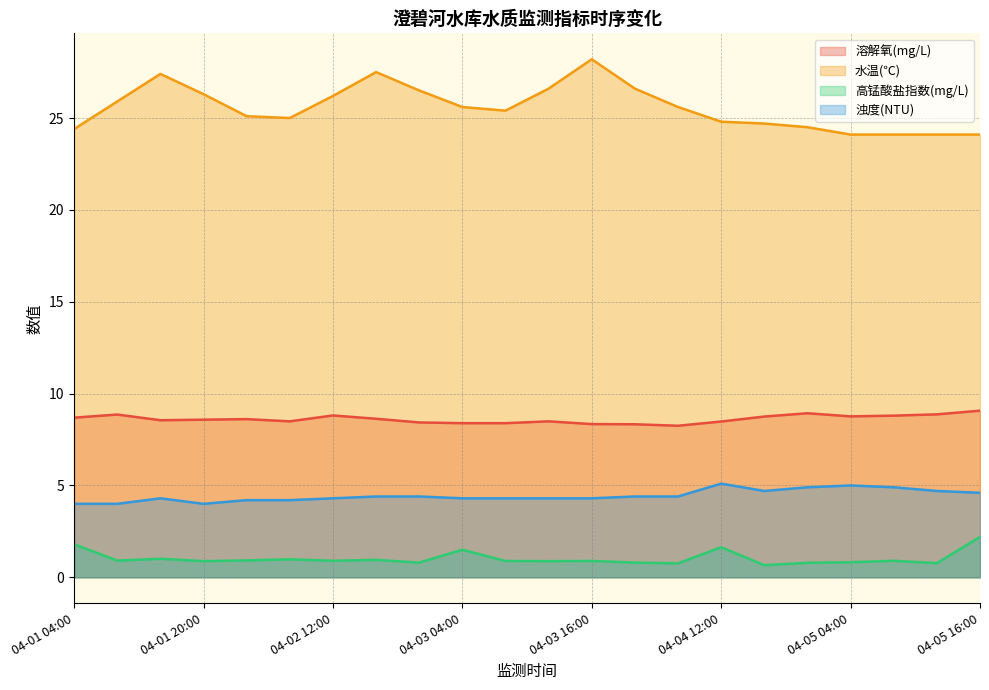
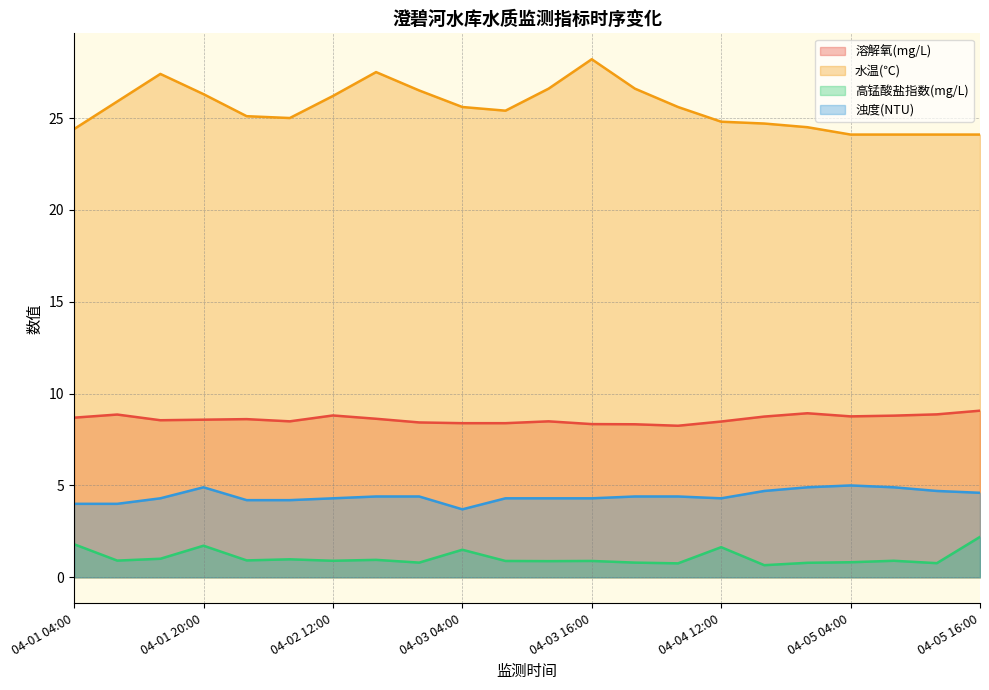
高锰酸盐指数(mg/L), 04-01 20:00: 0.9 -> 1.7
浊度(NTU), 04-01 20:00: 4.0 -> 4.9
浊度(NTU), 04-03 04:00: 4.3 -> 3.7
浊度(NTU), 04-04 12:00: 5.1 -> 4.3
